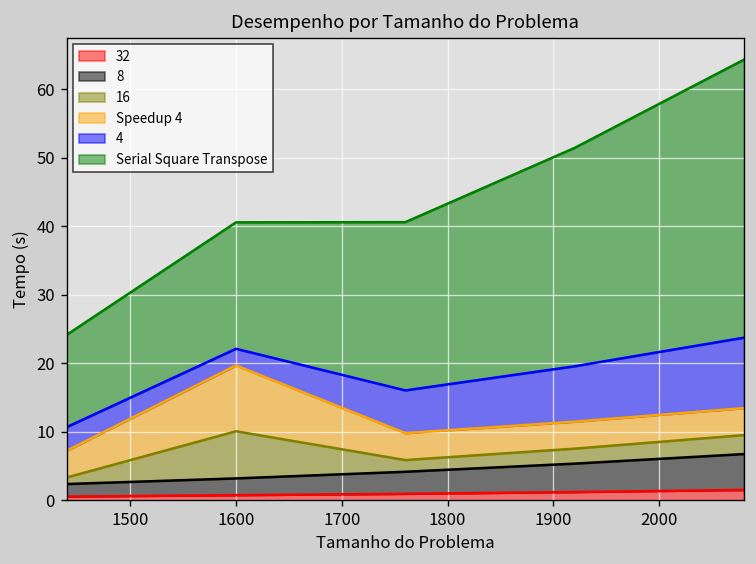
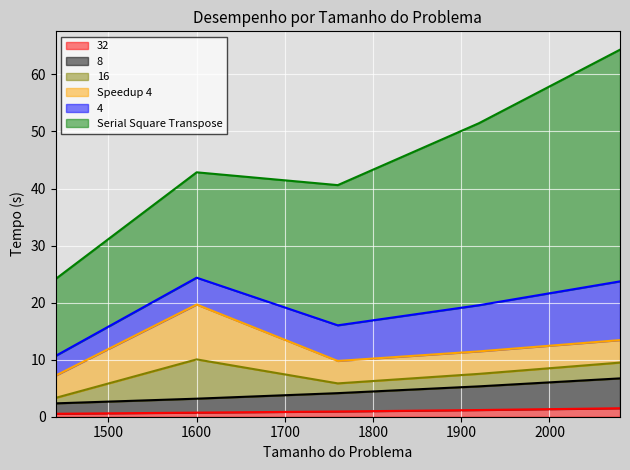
4, 1600: 2 -> 5
